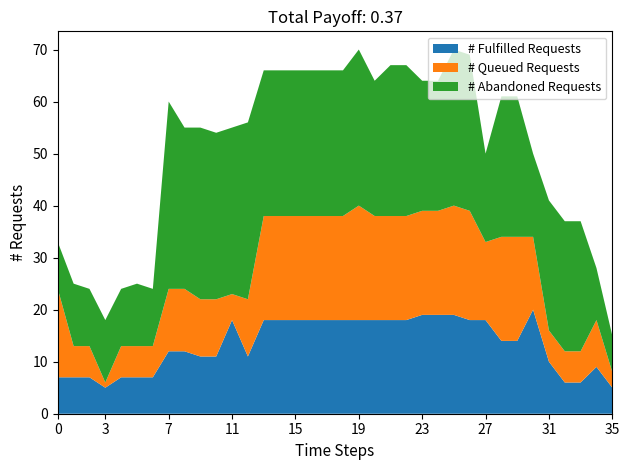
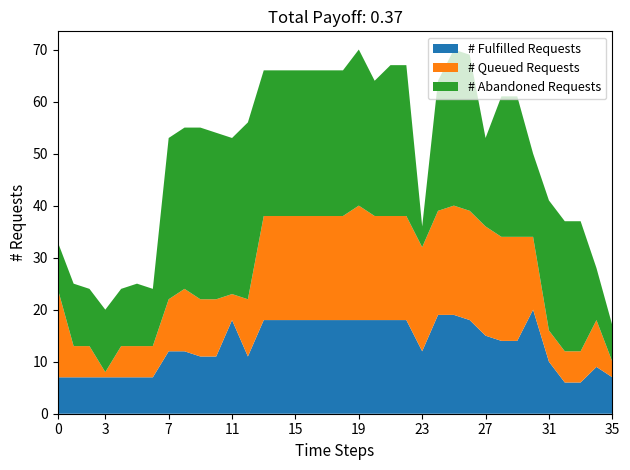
# Fulfilled Requests, 3: 5 -> 7
# Queued Requests, 7: 12 -> 10
# Abandoned Requests, 7: 36 -> 31
# Abandoned Requests, 11: 32 -> 30
# Fulfilled Requests, 23: 19 -> 12
# Abandoned Requests, 23: 25 -> 4
# Fulfilled Requests, 27: 18 -> 15
# Queued Requests, 27: 15 -> 21
# Fulfilled Requests, 35: 5 -> 7
